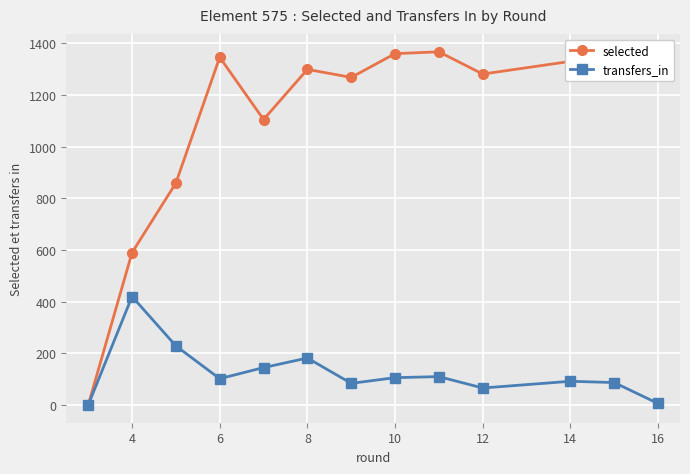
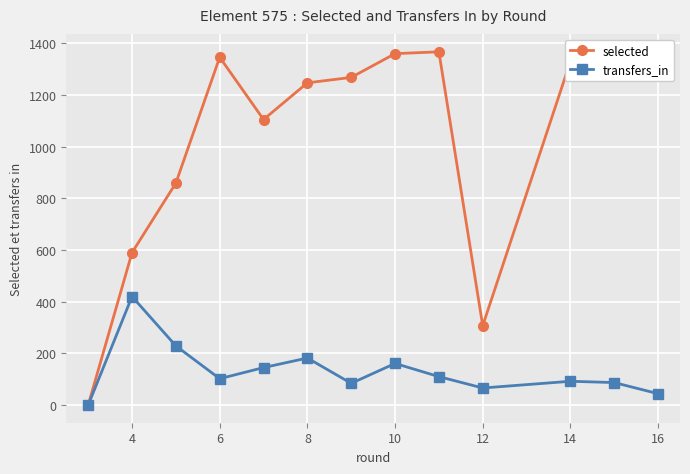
selected, 8: 1300 -> 1250
transfers_in, 10: 110 -> 160
selected, 12: 1280 -> 310
transfers_in, 16: 10 -> 40
